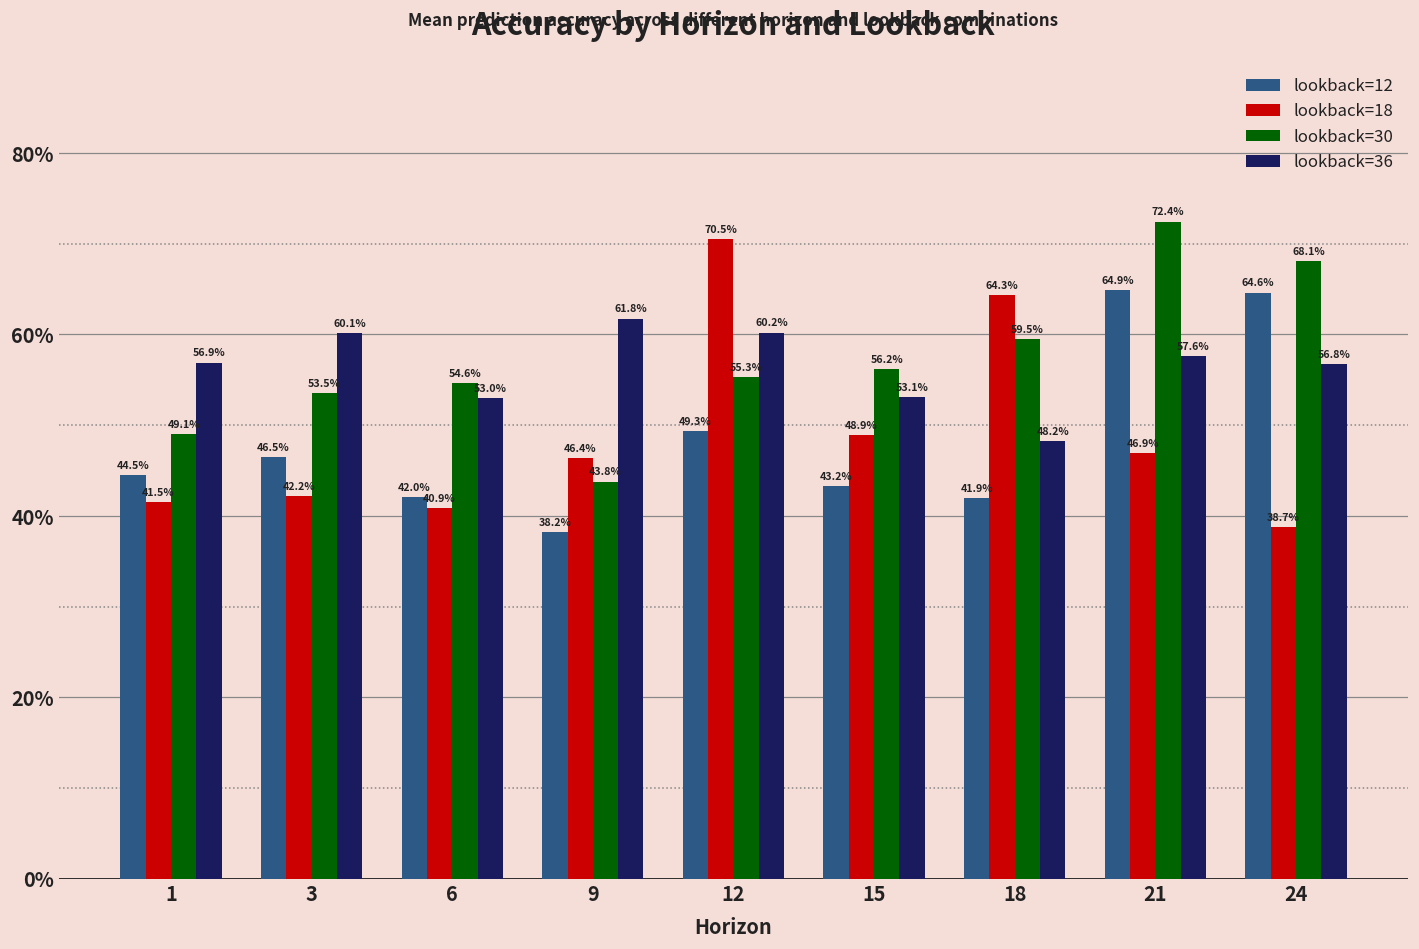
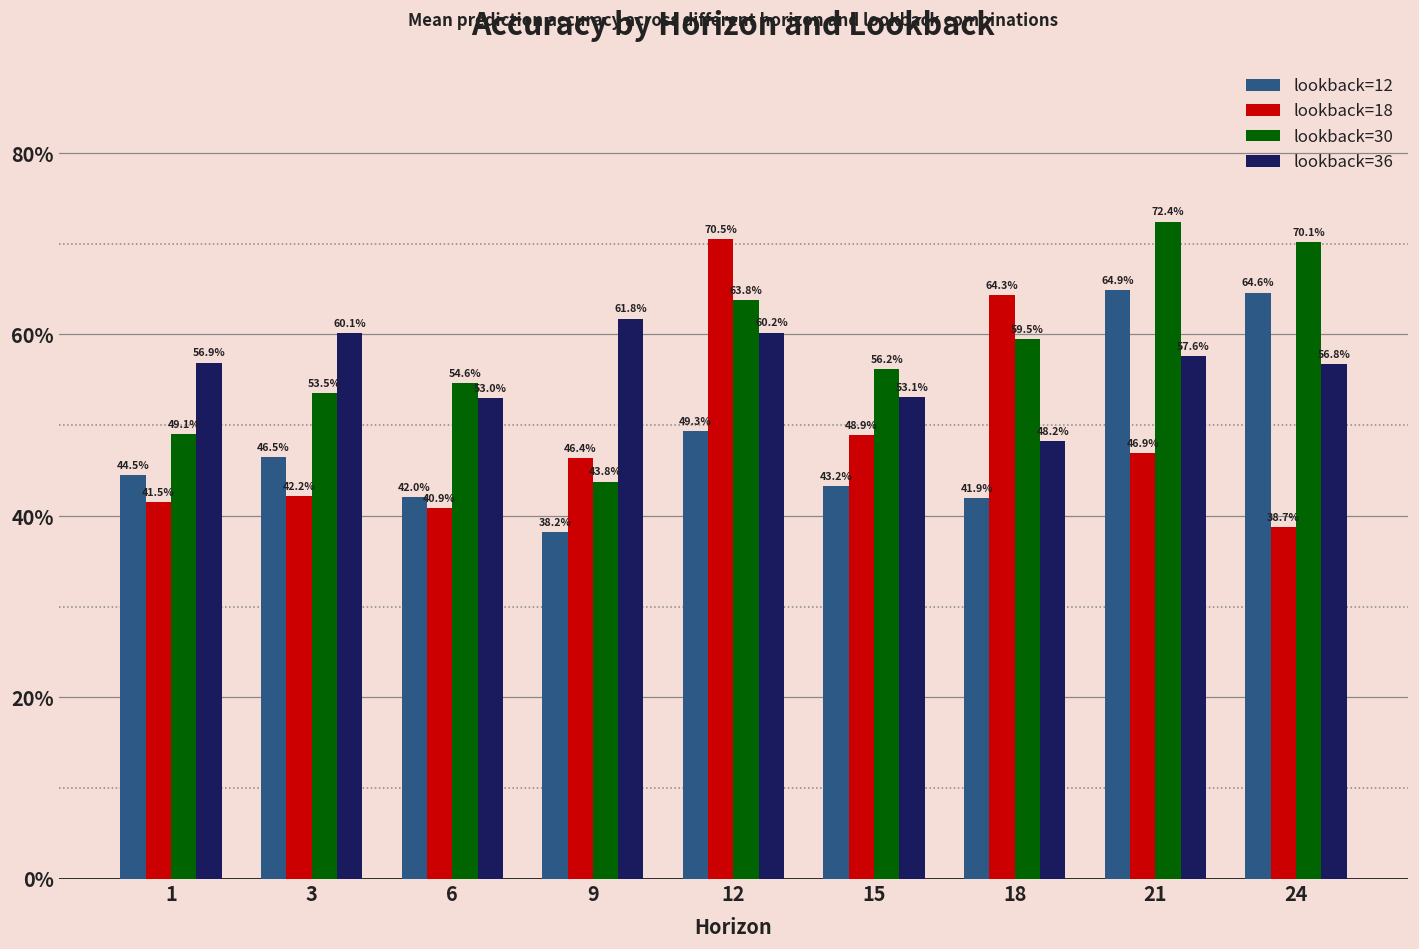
lookback=30, 12: 55.3% -> 63.8%
lookback=30, 24: 68.1% -> 70.1%
